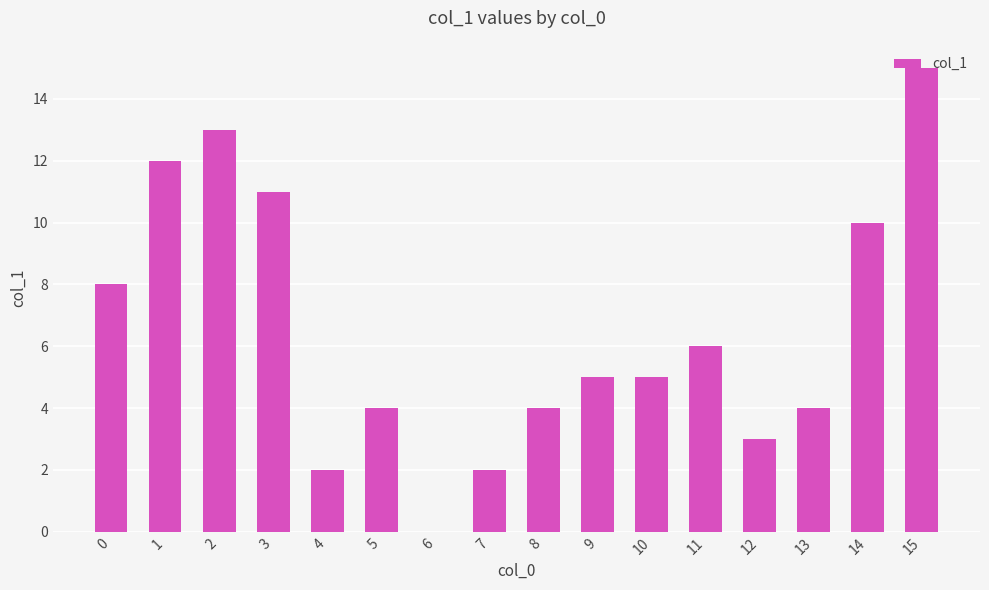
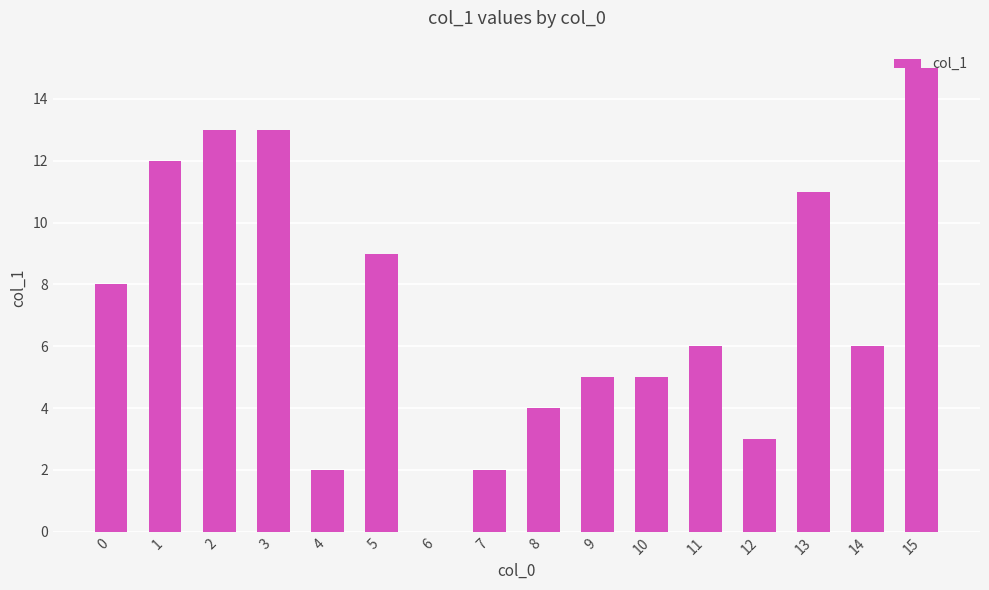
3: 11 -> 13
5: 4 -> 9
13: 4 -> 11
14: 10 -> 6
